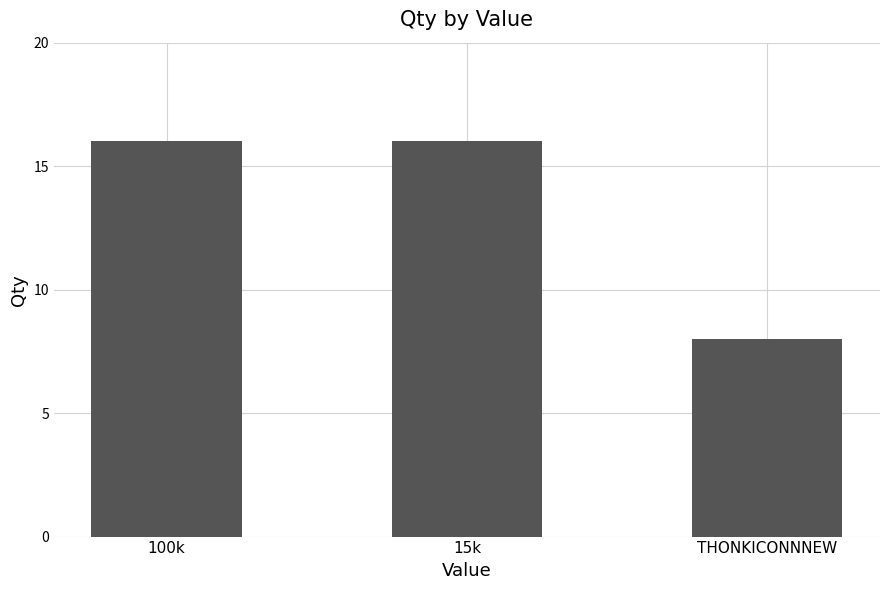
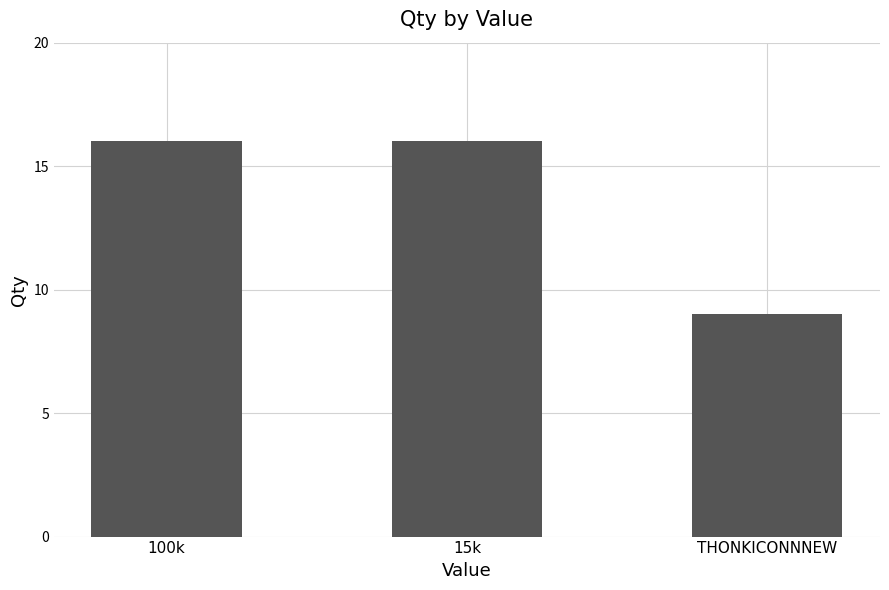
THONKICONNNEW: 8 -> 9
